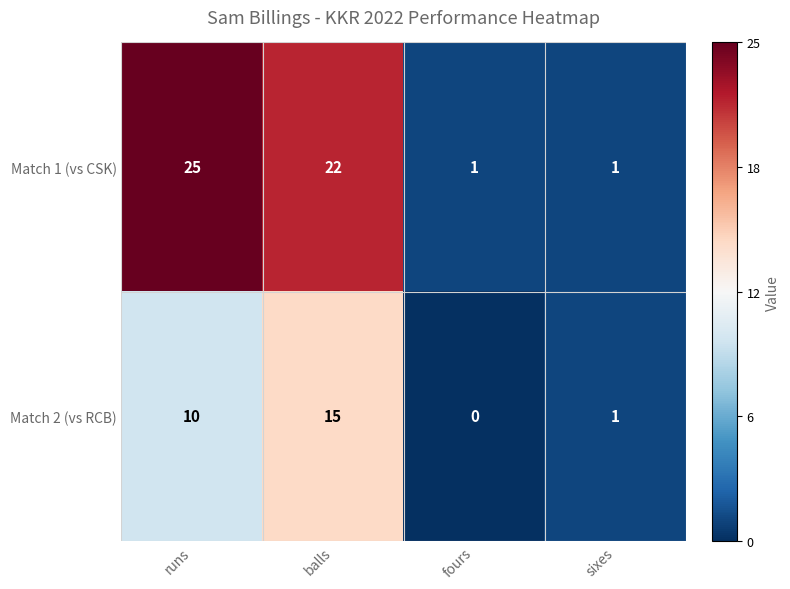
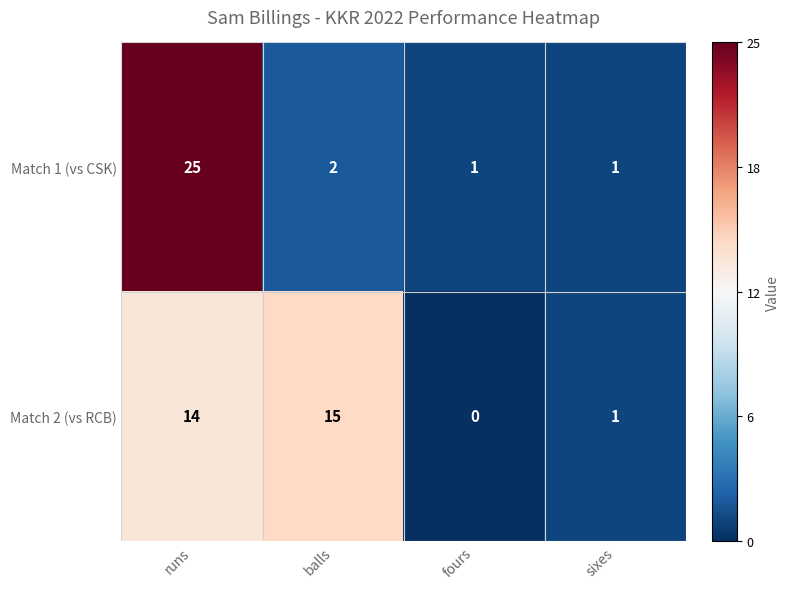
Match 1 (vs CSK), balls: 22 -> 2
Match 2 (vs RCB), runs: 10 -> 14
